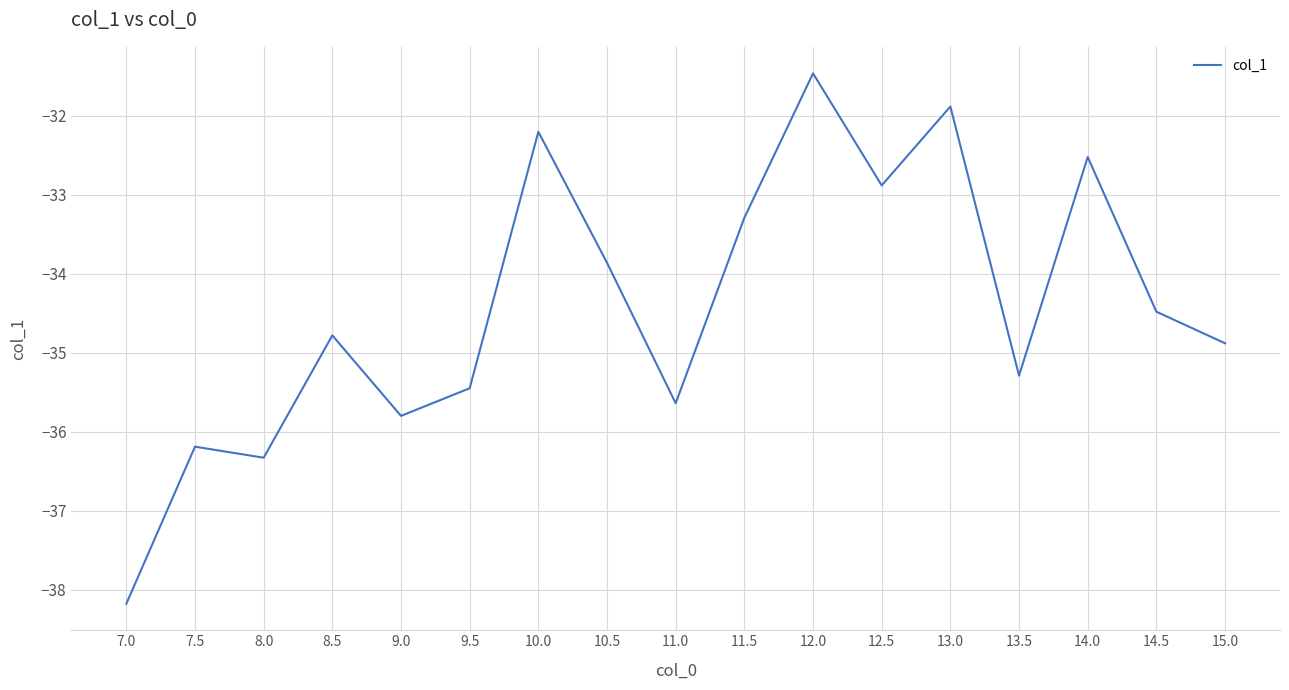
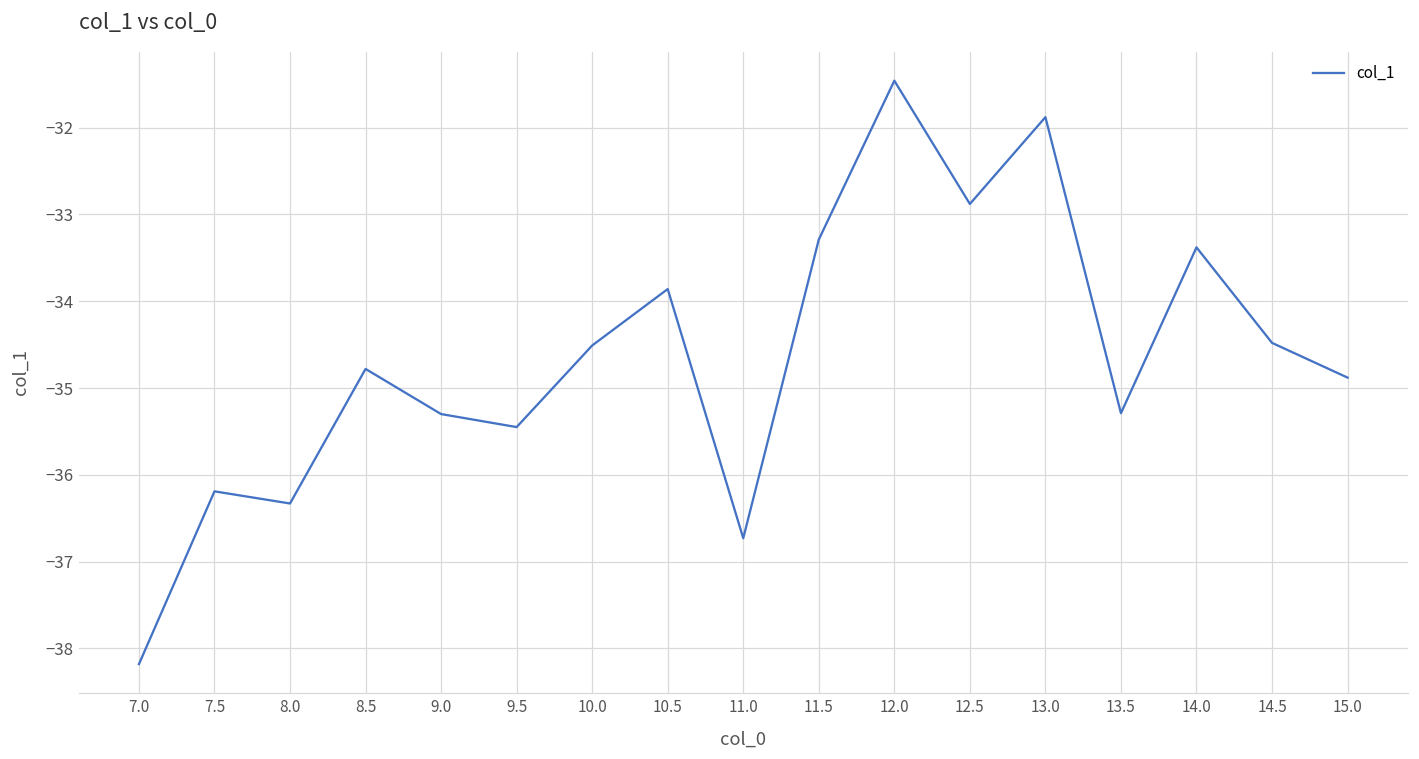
9.0: -35.8 -> -35.3
10.0: -32.2 -> -34.5
11.0: -35.6 -> -36.7
14.0: -32.5 -> -33.4
